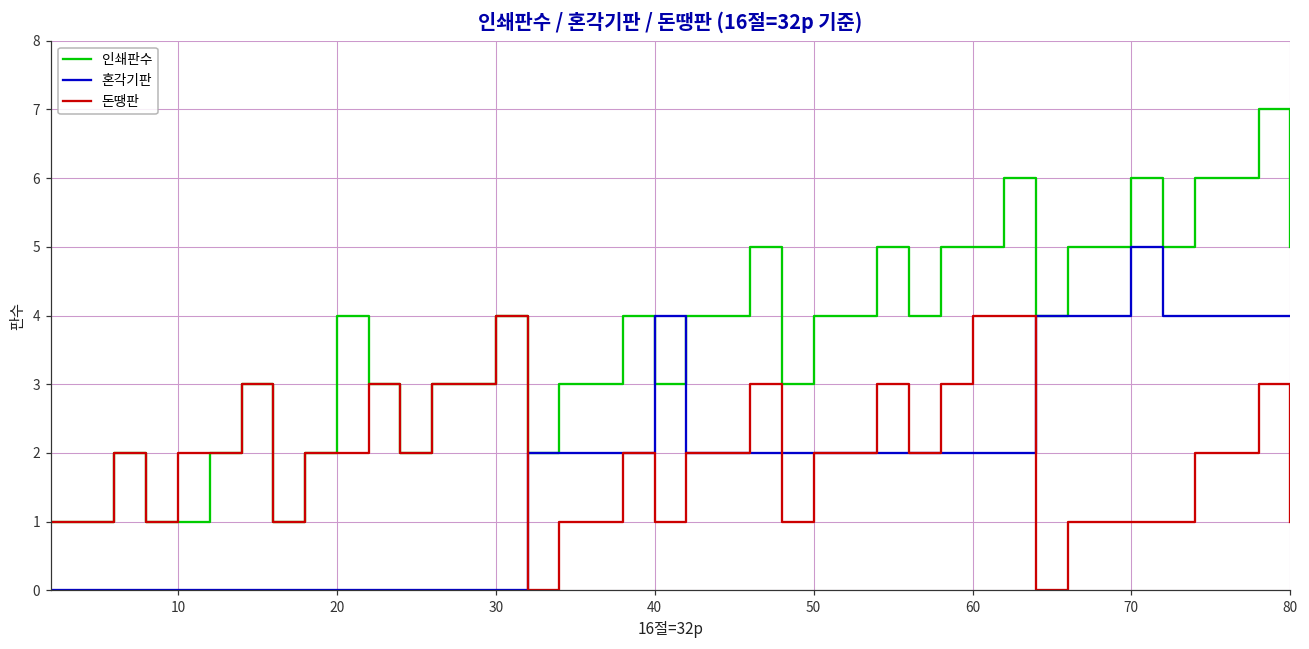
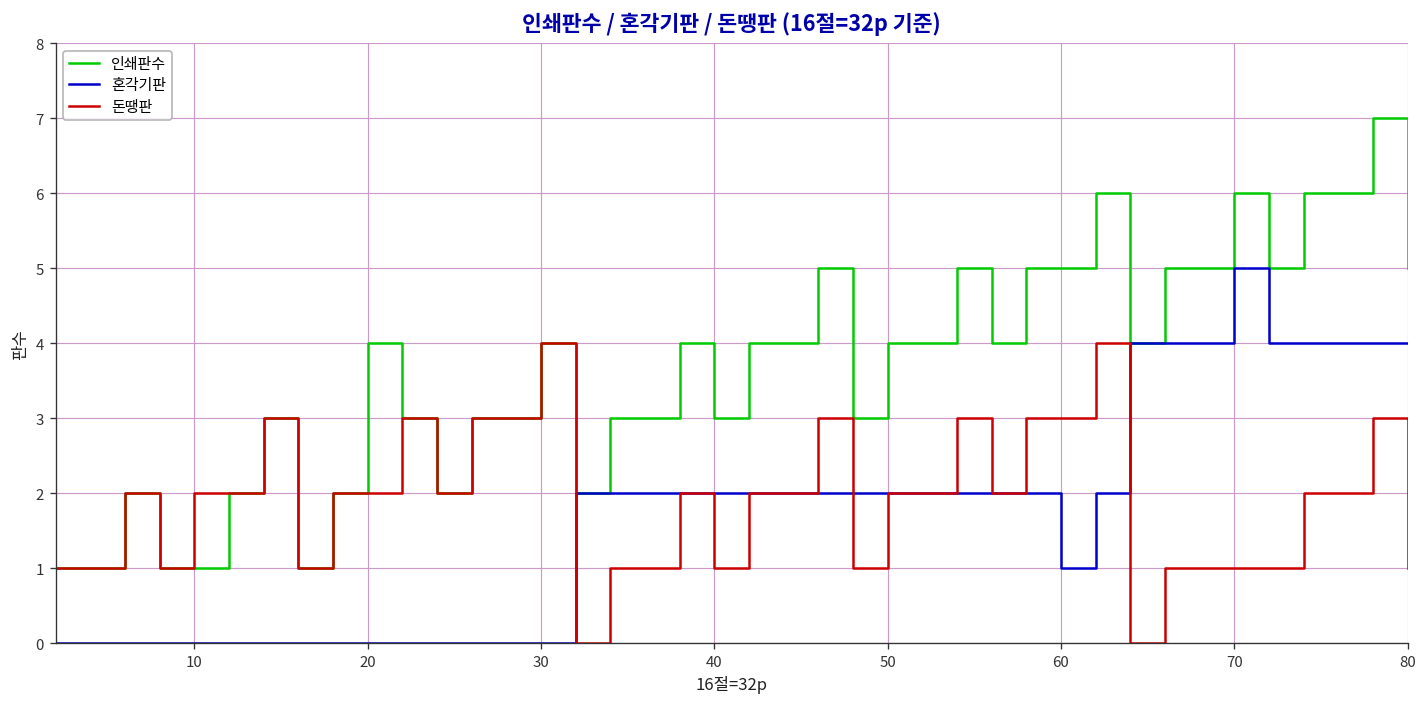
혼각기판, 40: 4 -> 2
혼각기판, 60: 2 -> 1
돈땡판, 60: 4 -> 3
